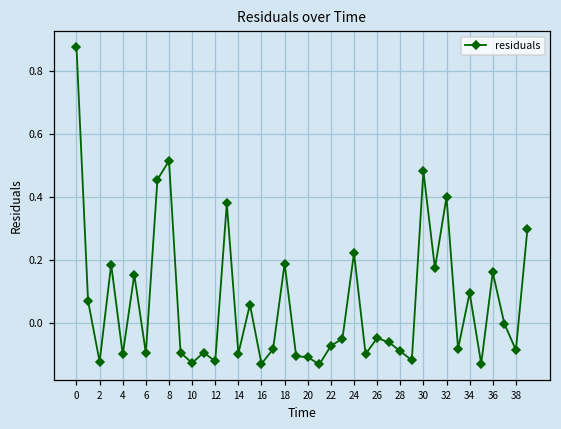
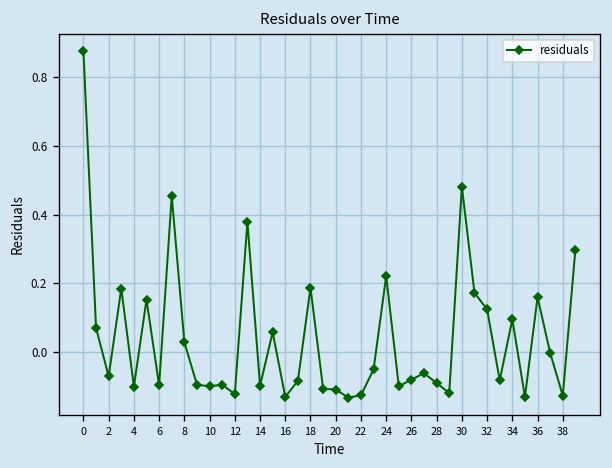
2: -0.12 -> -0.07
8: 0.51 -> 0.03
10: -0.13 -> -0.10
22: -0.07 -> -0.12
26: -0.05 -> -0.08
32: 0.40 -> 0.12
38: -0.09 -> -0.13
